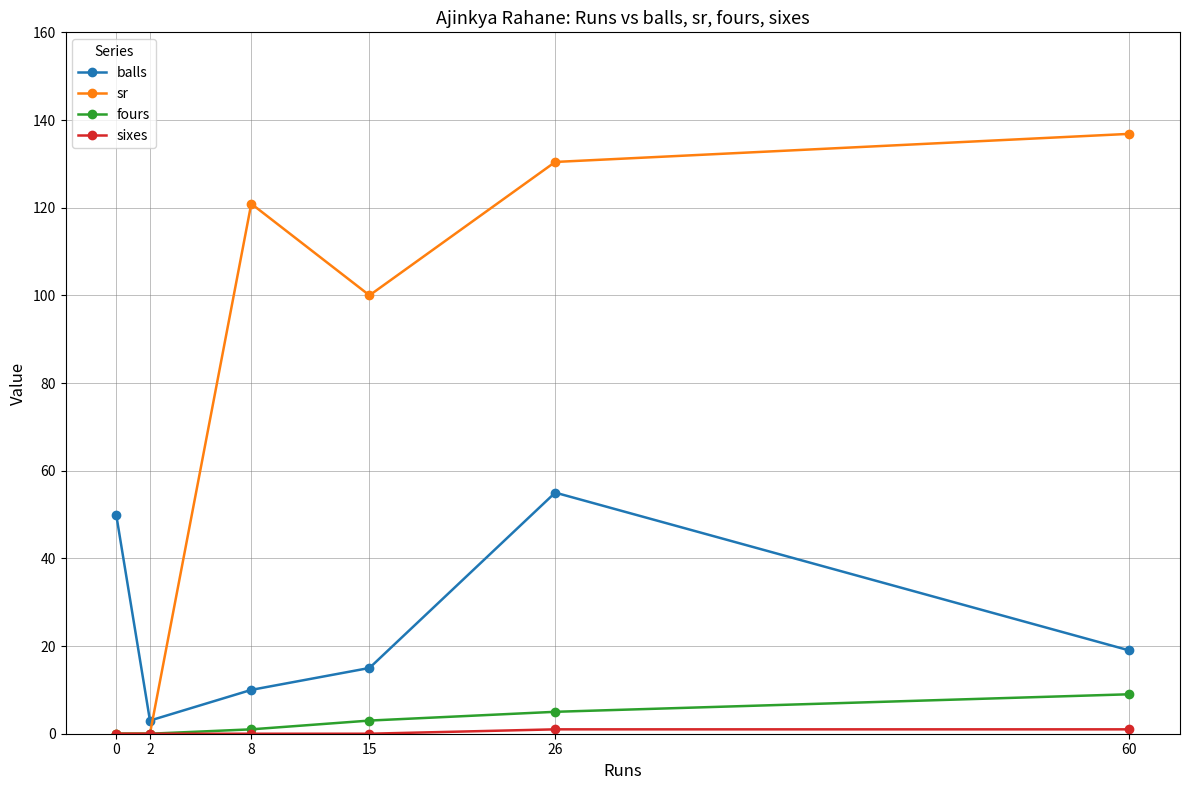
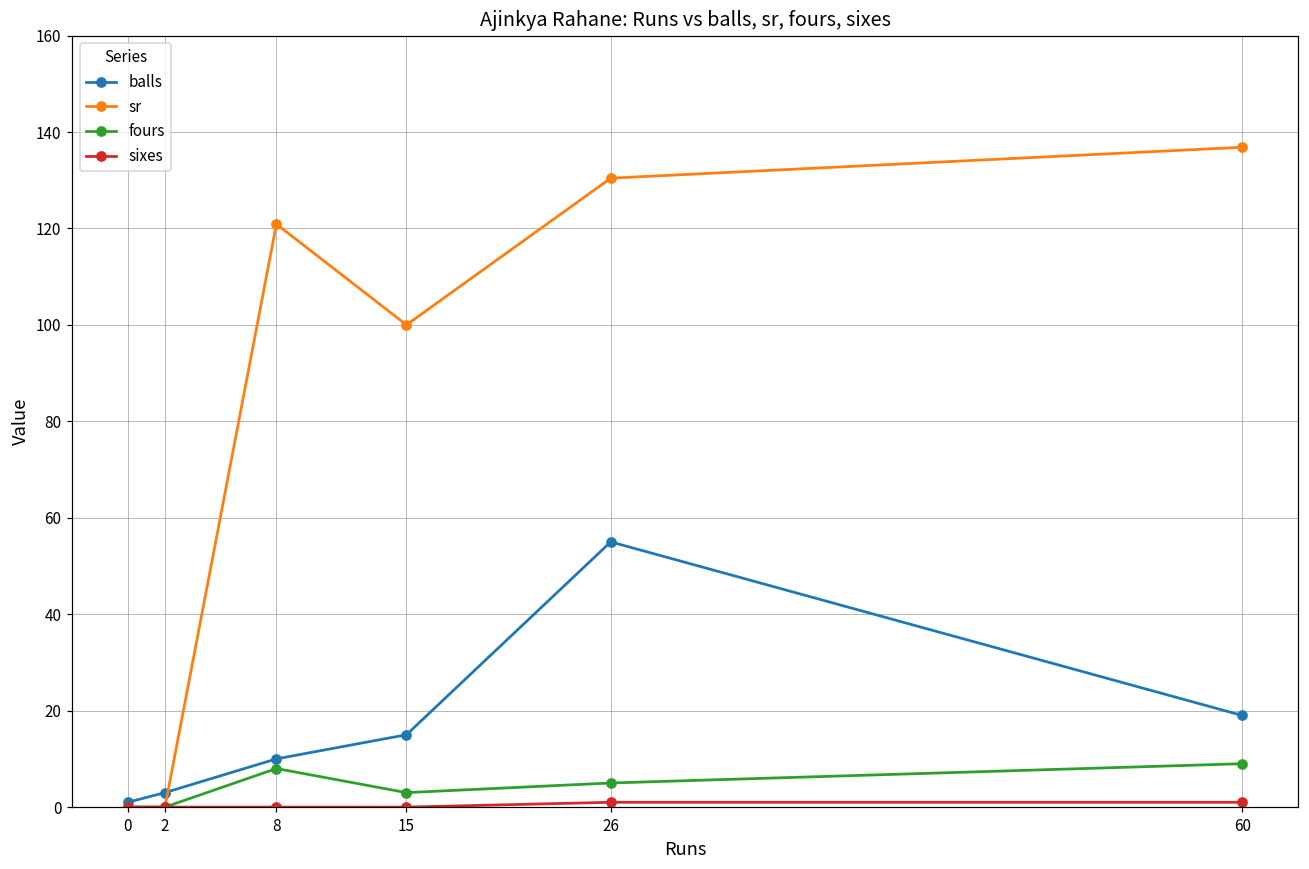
balls, 0: 50 -> 1
fours, 8: 1 -> 8
